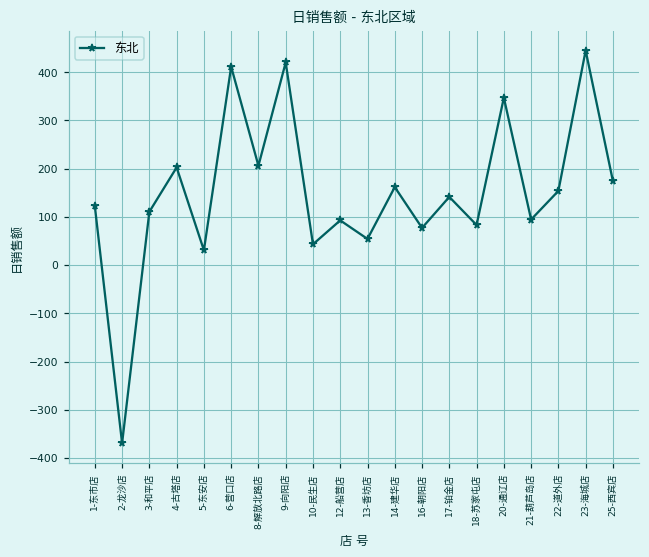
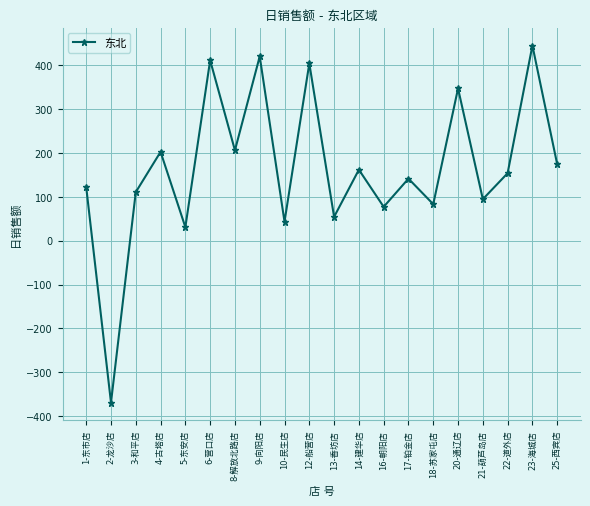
12-船营店: 90 -> 400
